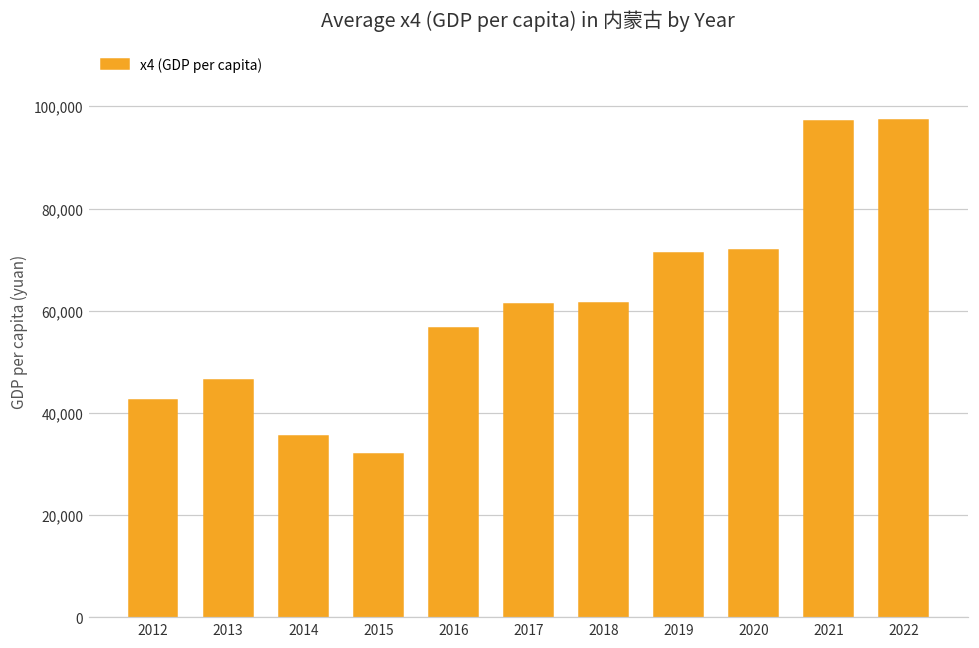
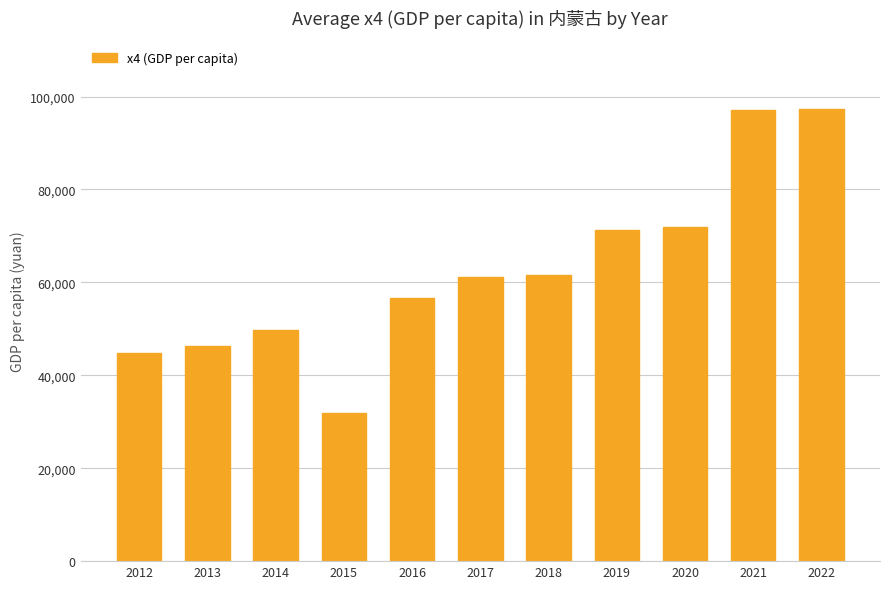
2012: 42,000 -> 45,000
2014: 36,000 -> 50,000
